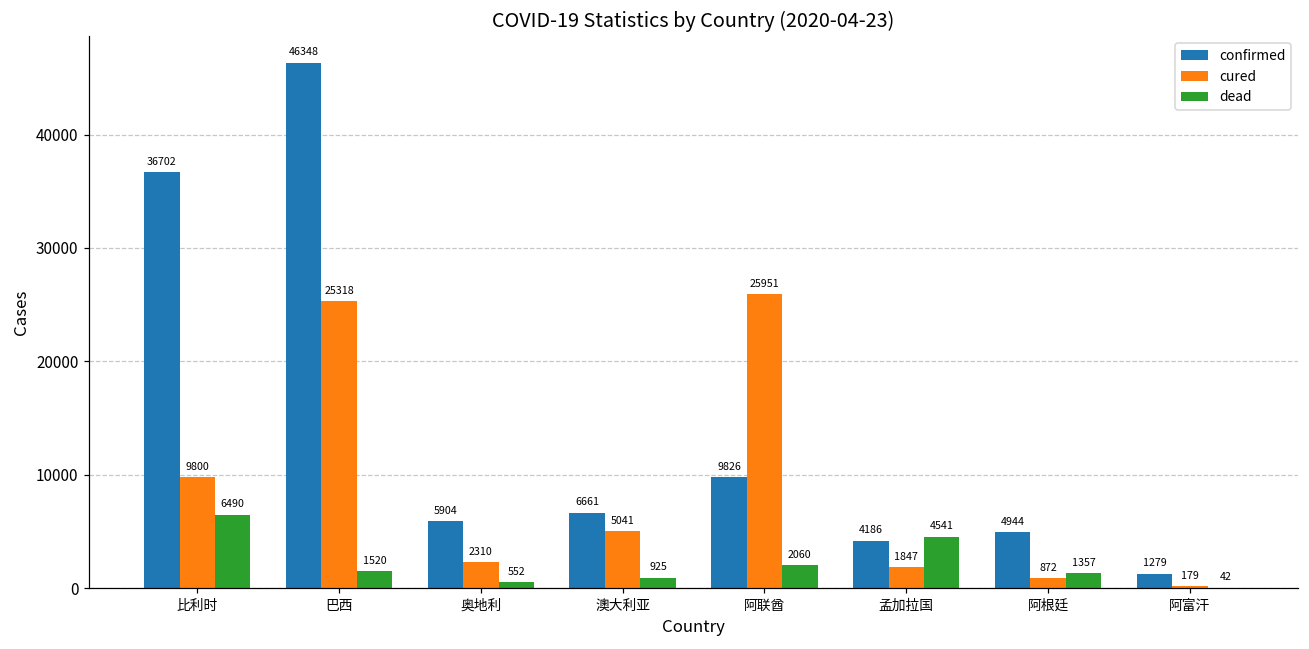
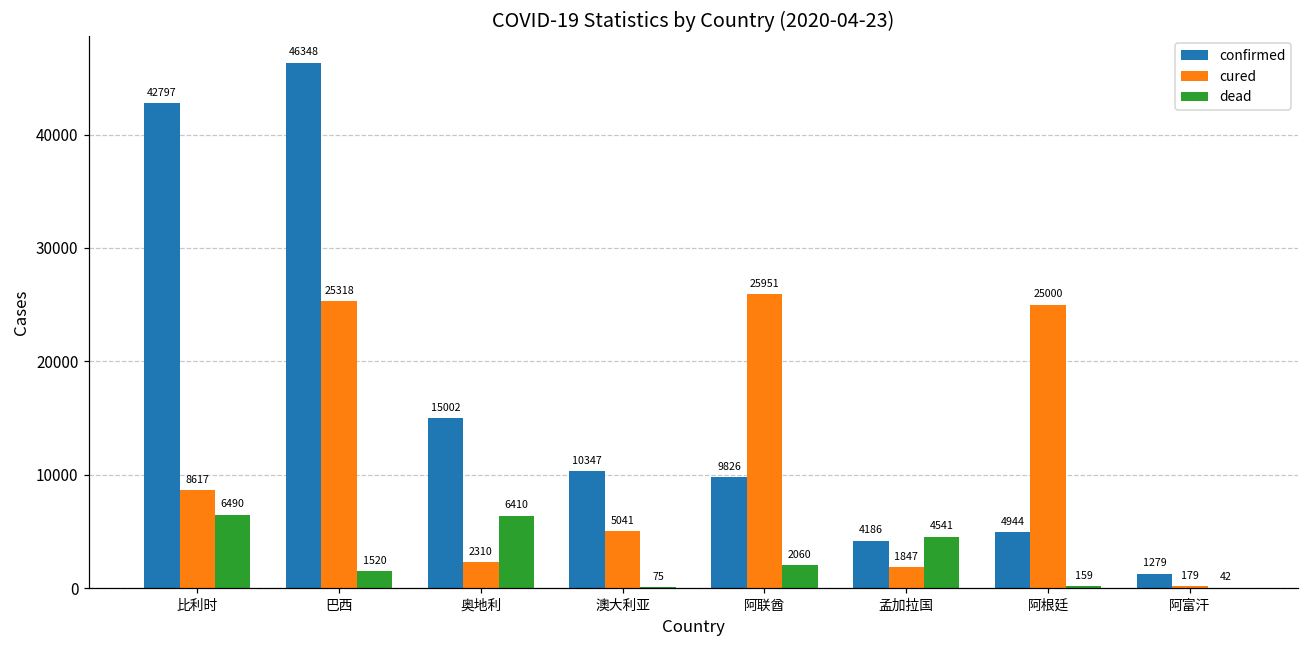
confirmed, 比利时: 36702 -> 42797
cured, 比利时: 9800 -> 8617
confirmed, 奥地利: 5904 -> 15002
dead, 奥地利: 552 -> 6410
confirmed, 澳大利亚: 6661 -> 10347
dead, 澳大利亚: 925 -> 75
cured, 阿根廷: 872 -> 25000
dead, 阿根廷: 1357 -> 159
